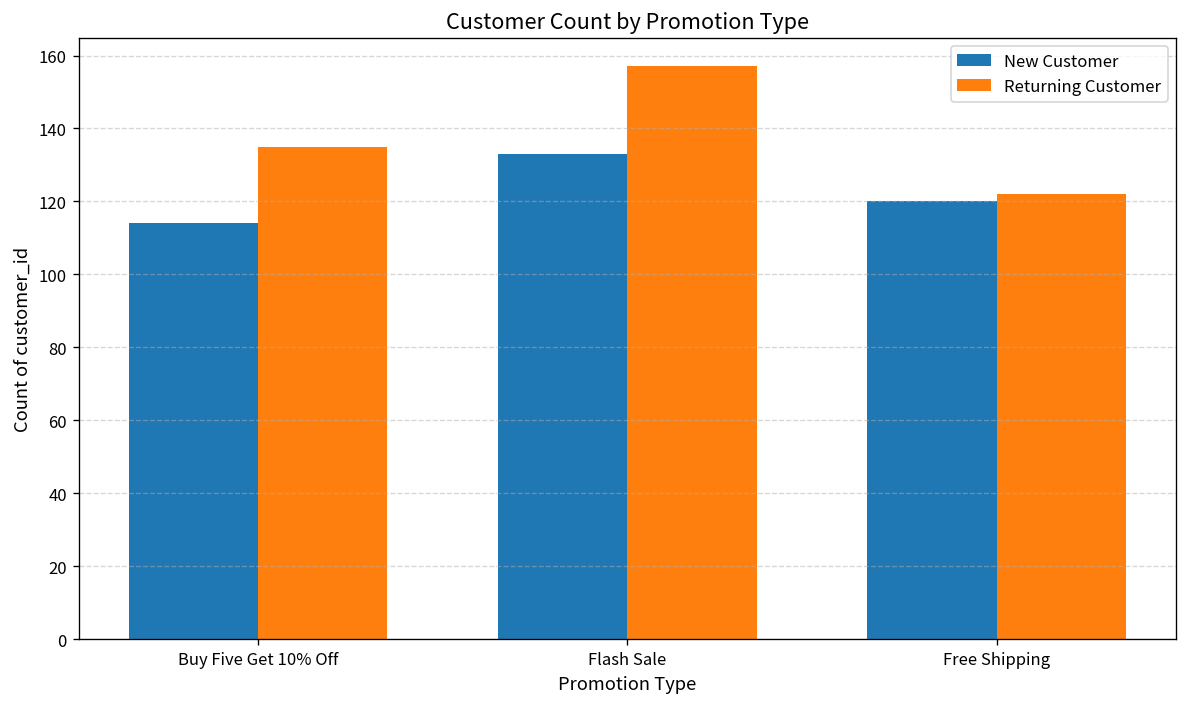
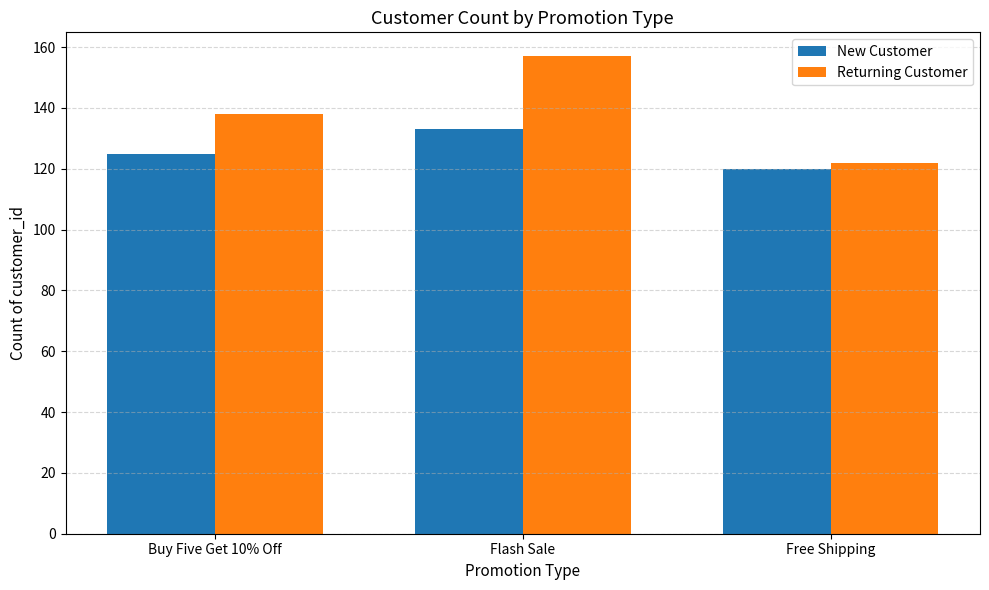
New Customer, Buy Five Get 10% Off: 114 -> 125
Returning Customer, Buy Five Get 10% Off: 135 -> 138
